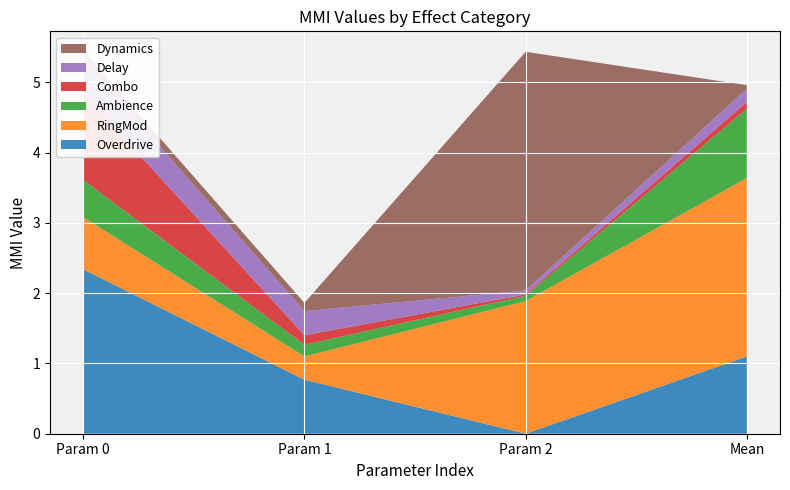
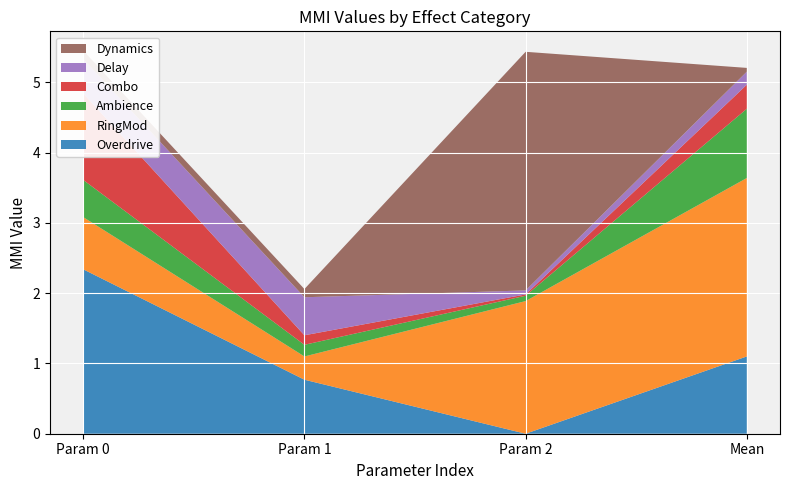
Delay, Param 1: 0.3 -> 0.5
Combo, Mean: 0.1 -> 0.3
